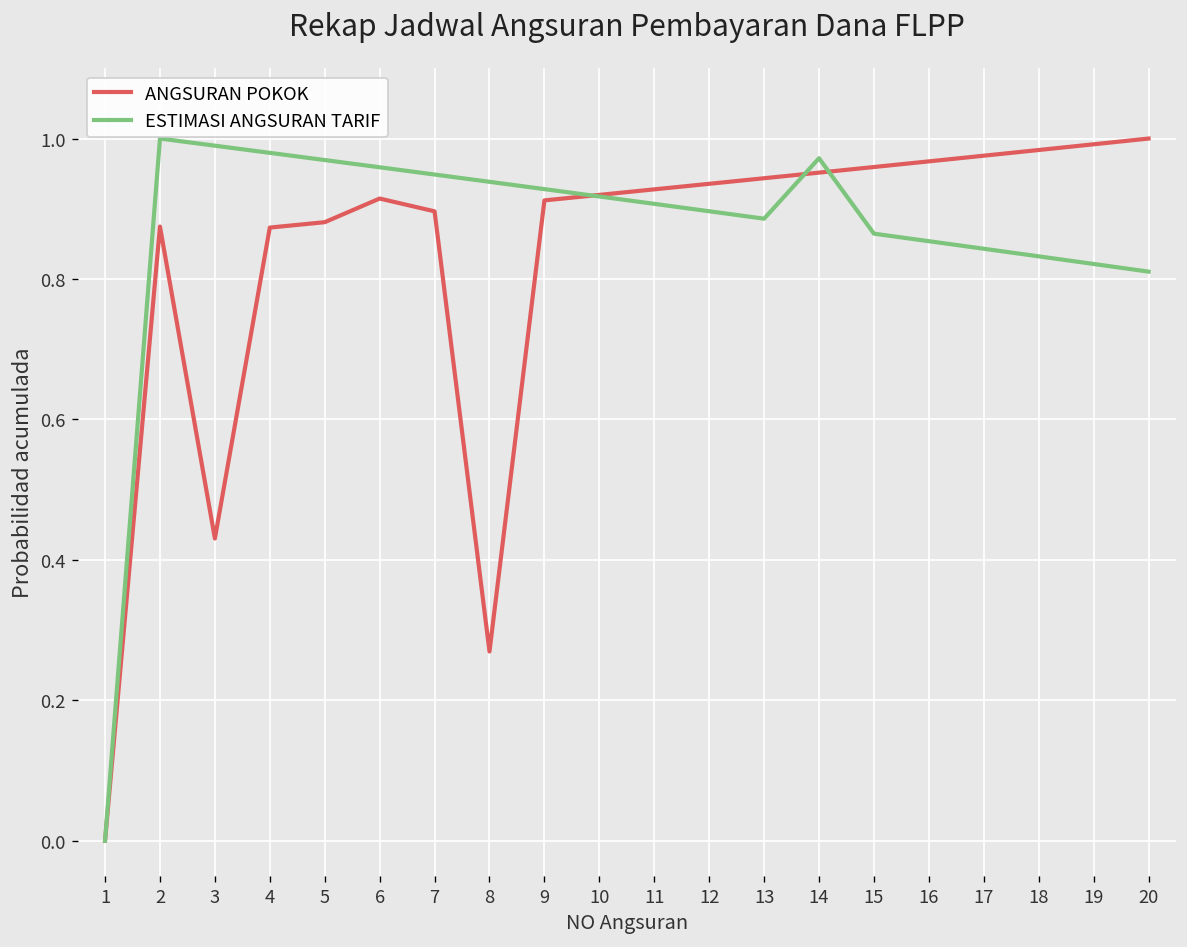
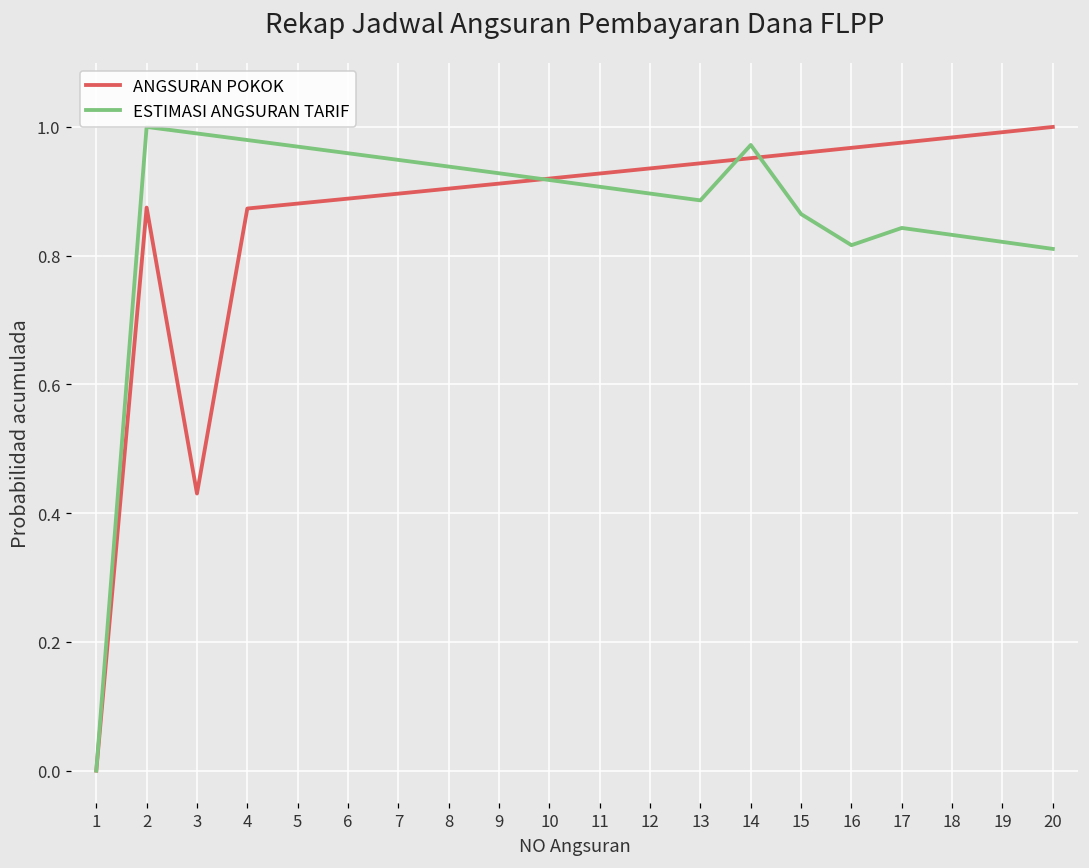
ANGSURAN POKOK, 6: 0.91 -> 0.89
ANGSURAN POKOK, 8: 0.27 -> 0.90
ESTIMASI ANGSURAN TARIF, 16: 0.85 -> 0.82
